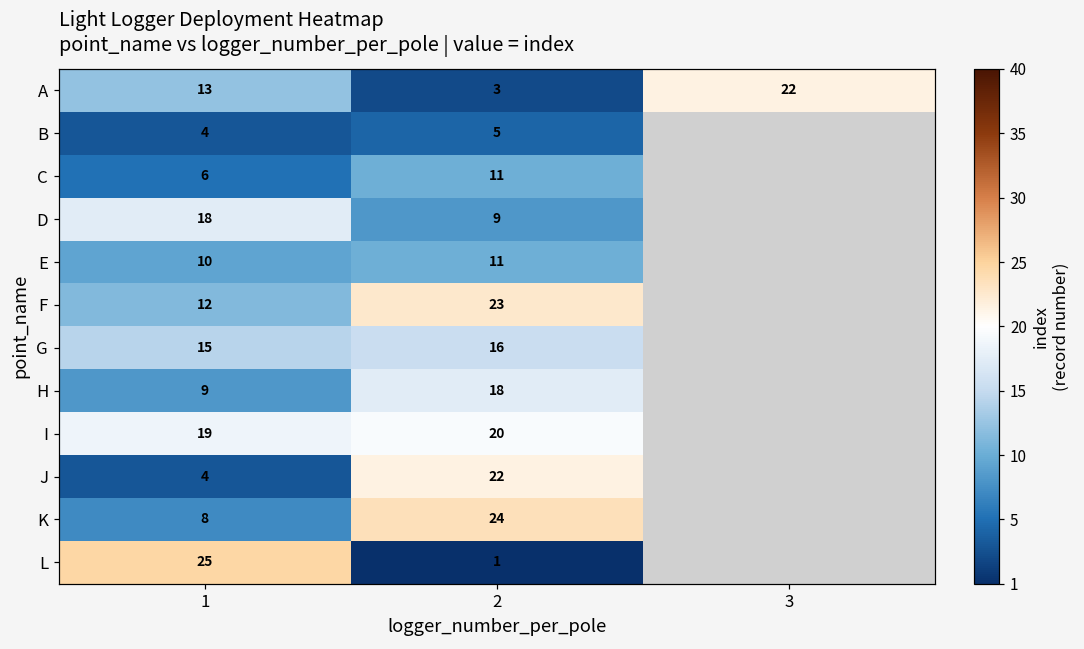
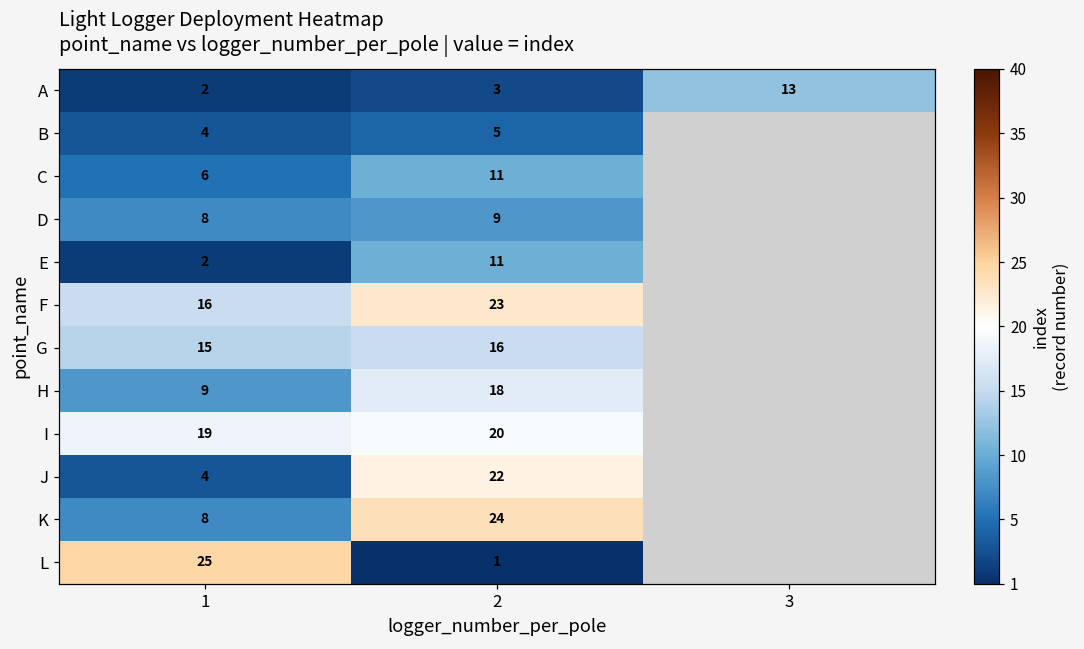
A, 1: 13 -> 2
A, 3: 22 -> 13
D, 1: 18 -> 8
E, 1: 10 -> 2
F, 1: 12 -> 16
